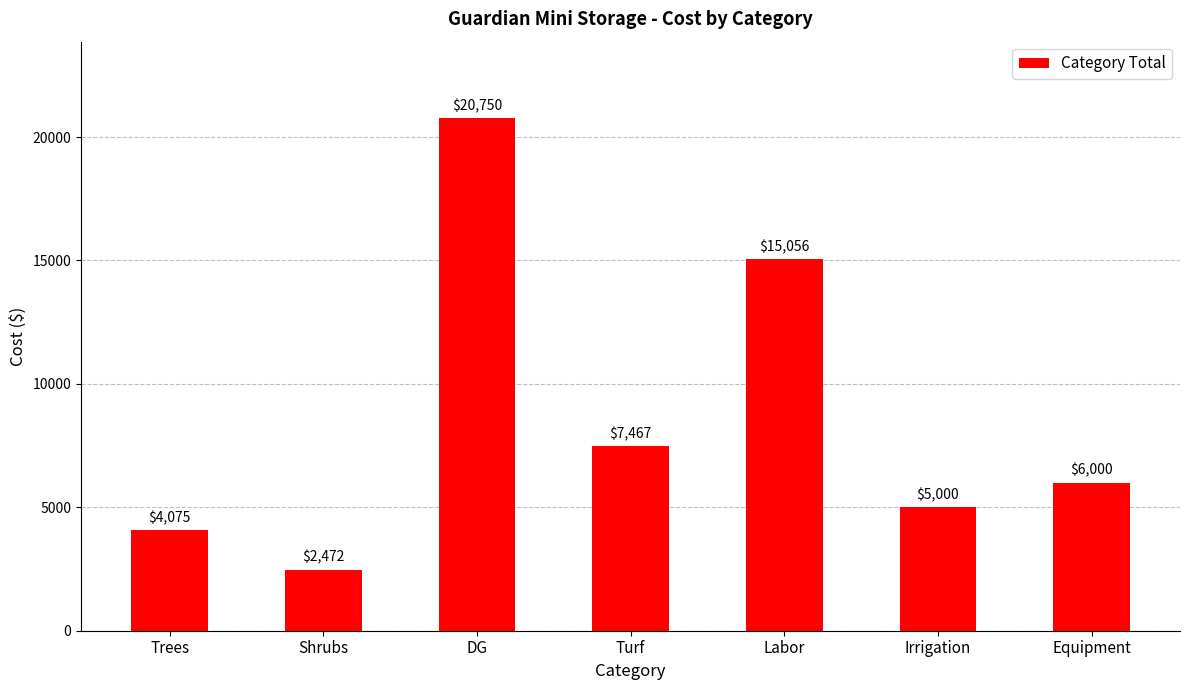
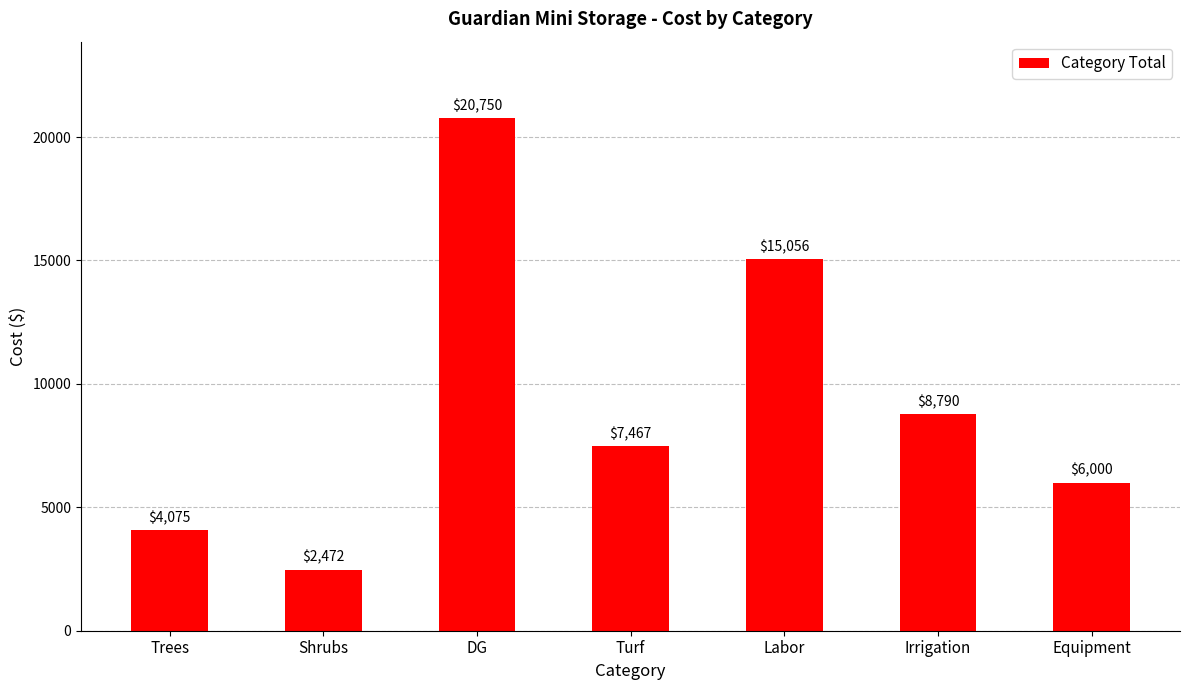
Irrigation: $5,000 -> $8,790
